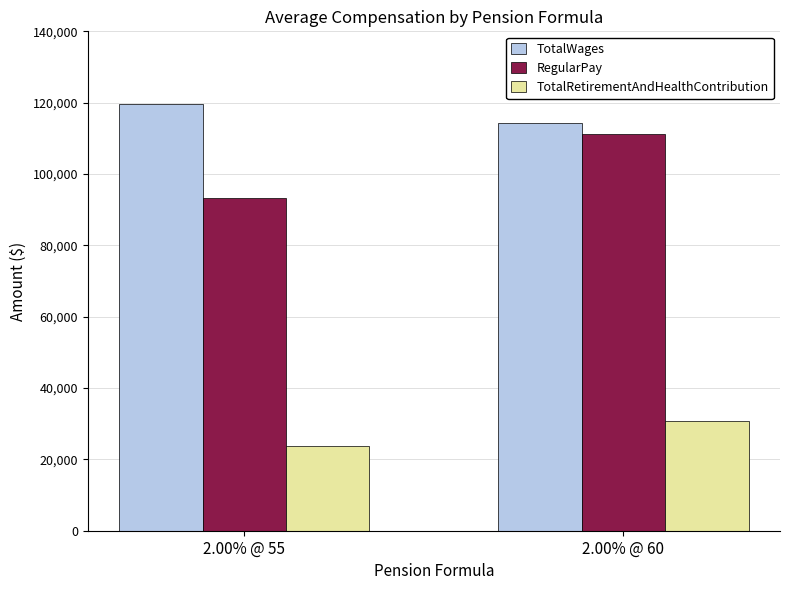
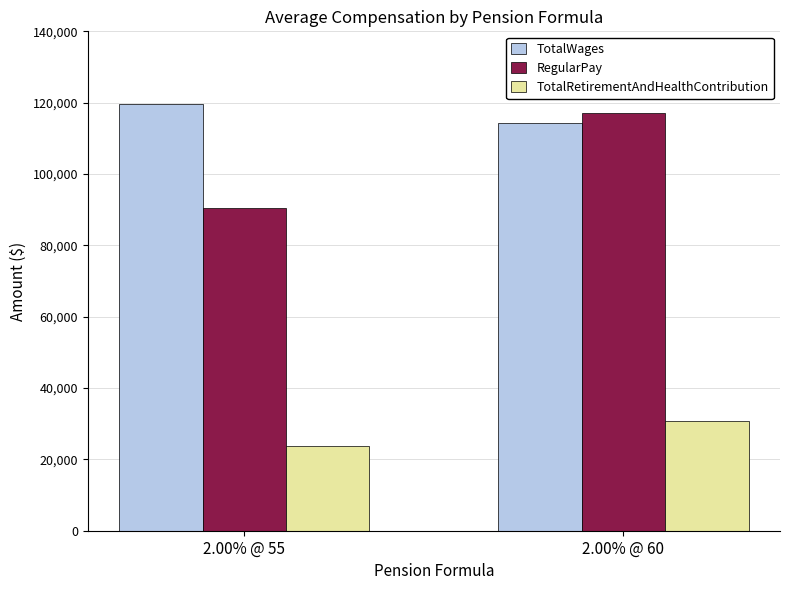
RegularPay, 2.00% @ 55: 93,000 -> 91,000
RegularPay, 2.00% @ 60: 111,000 -> 117,000
